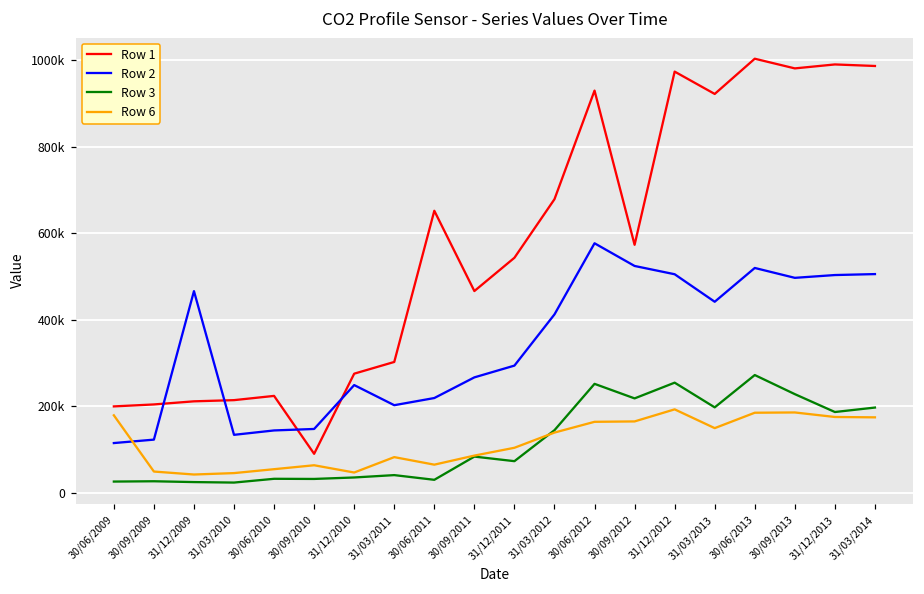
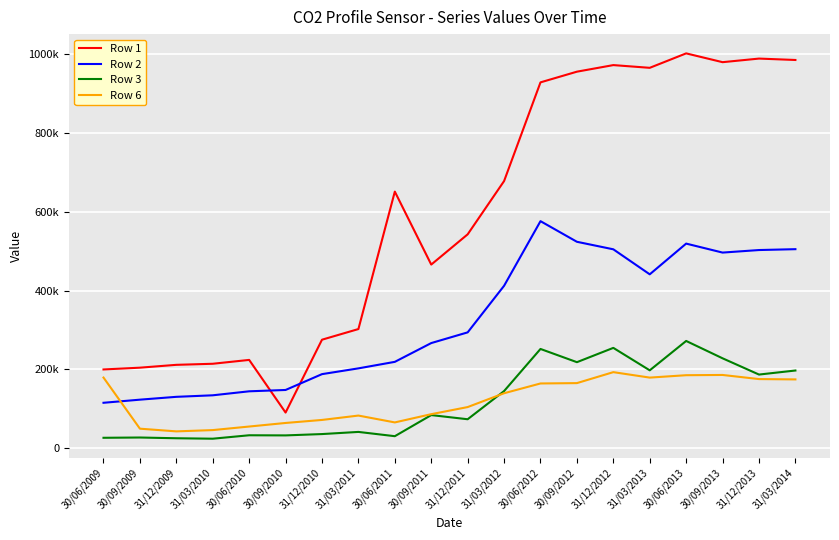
Row 2, 31/12/2009: 470000 -> 130000
Row 2, 31/12/2010: 250000 -> 190000
Row 6, 31/12/2010: 50000 -> 70000
Row 1, 30/09/2012: 570000 -> 960000
Row 1, 31/03/2013: 920000 -> 970000
Row 6, 31/03/2013: 150000 -> 180000
